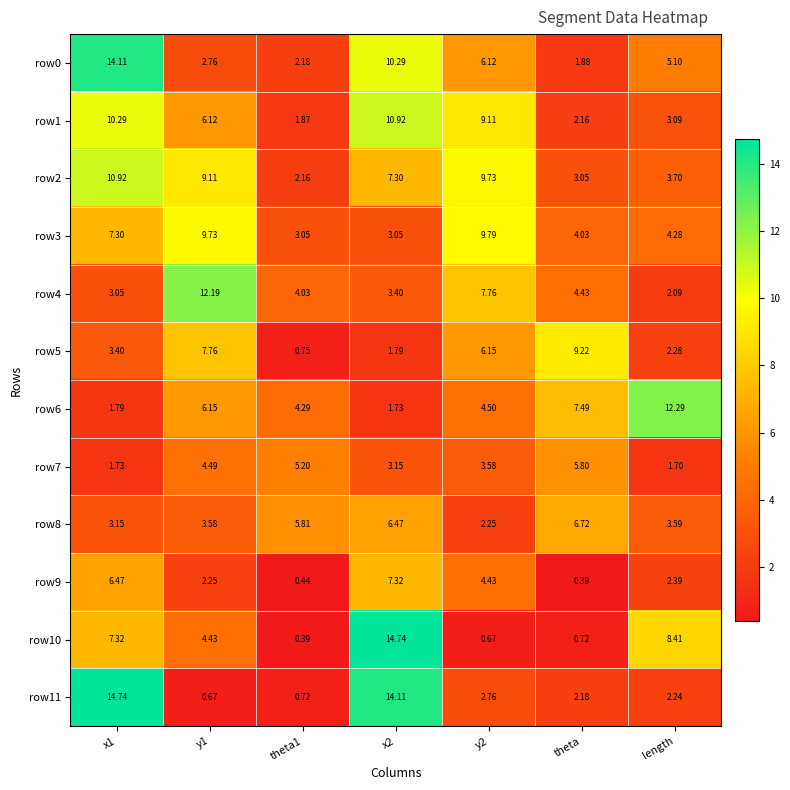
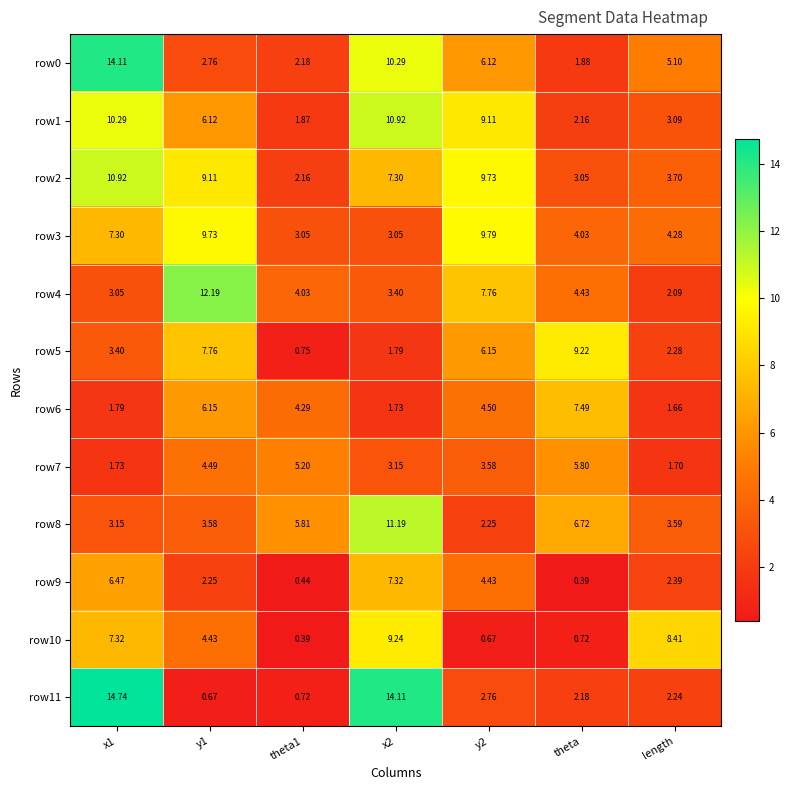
row6, length: 12.29 -> 1.66
row8, x2: 6.47 -> 11.19
row10, x2: 14.74 -> 9.24
